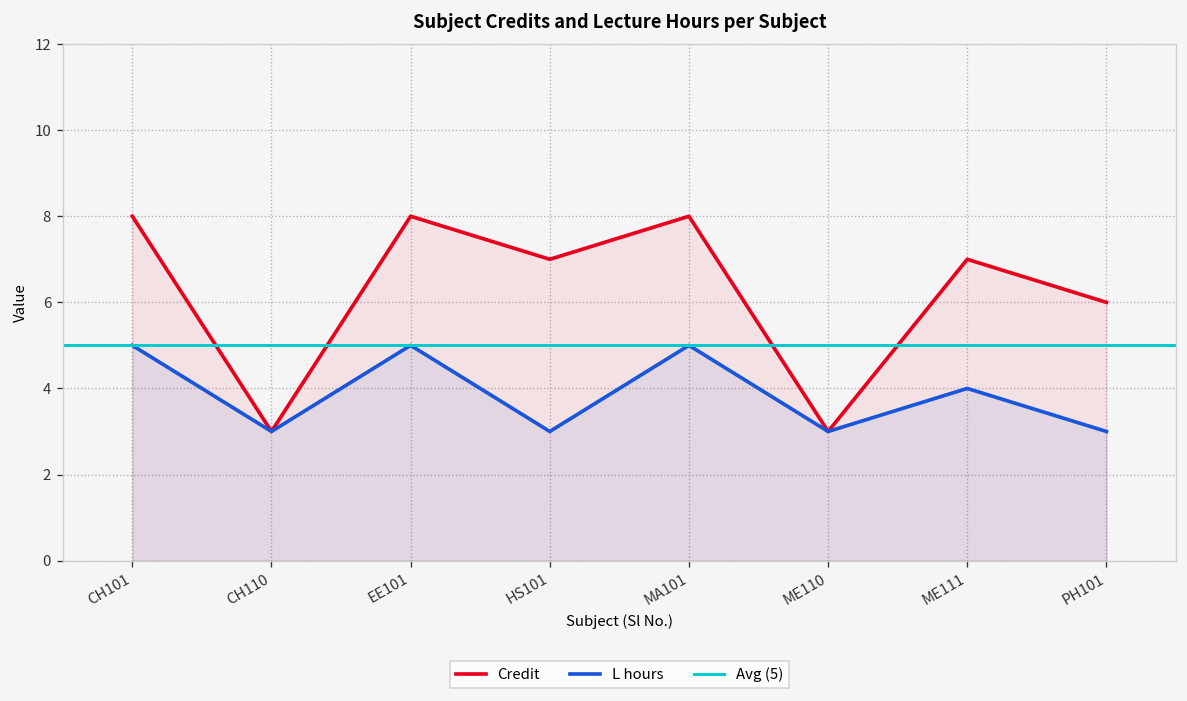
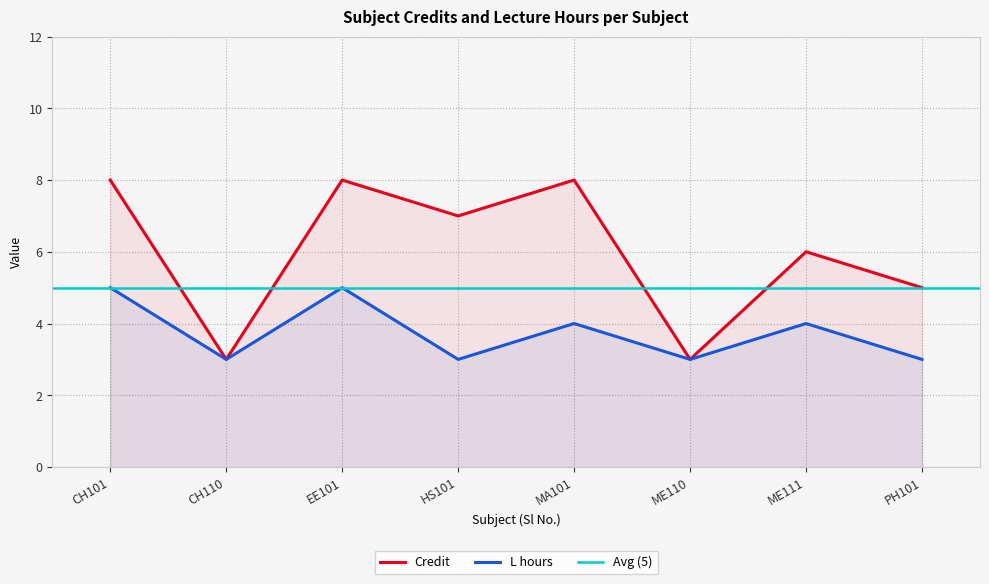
L hours, MA101: 5 -> 4
Credit, ME111: 7 -> 6
Credit, PH101: 6 -> 5
